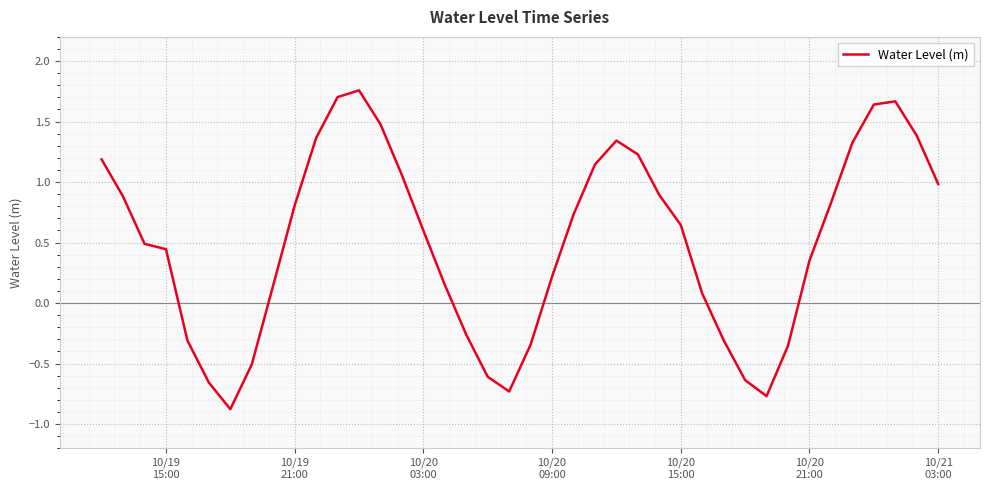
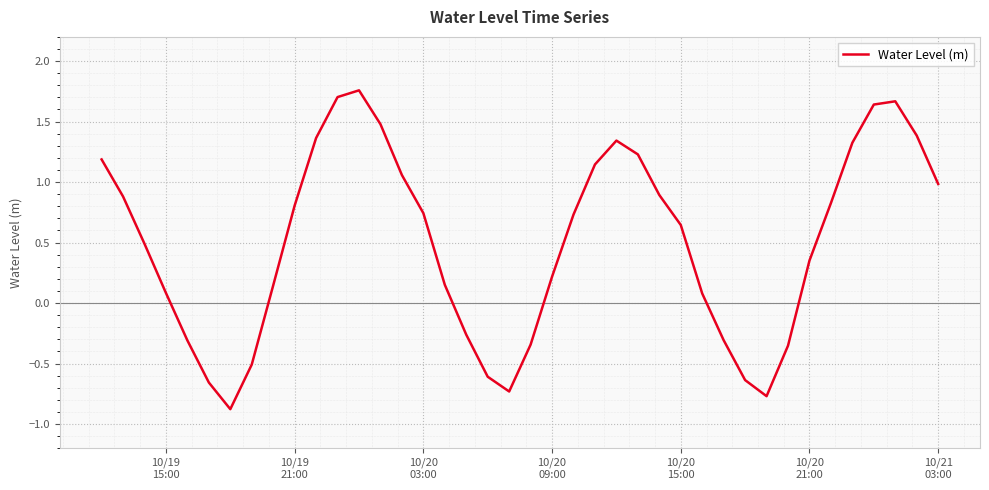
10/19 15:00: 0.44 -> 0.08
10/20 03:00: 0.60 -> 0.74
